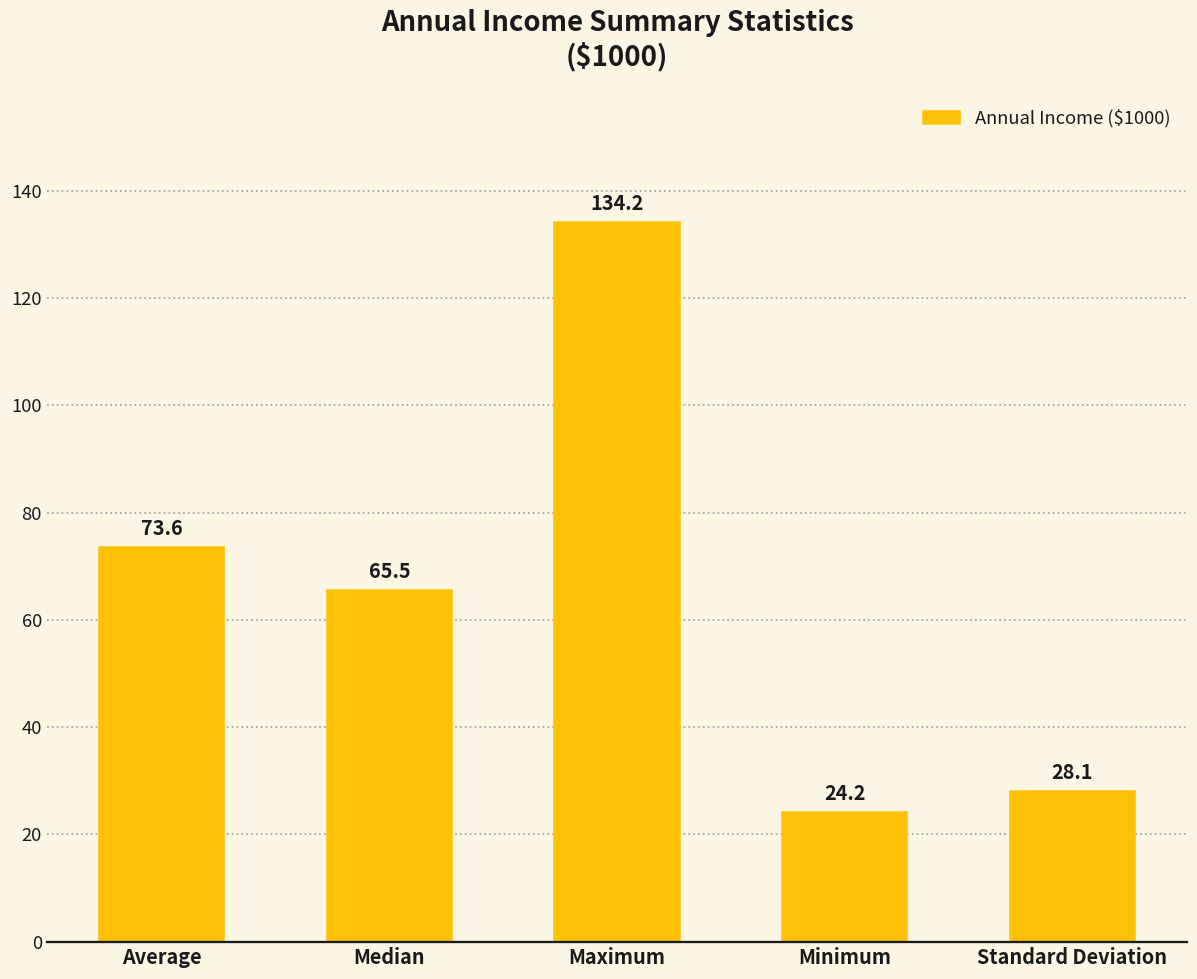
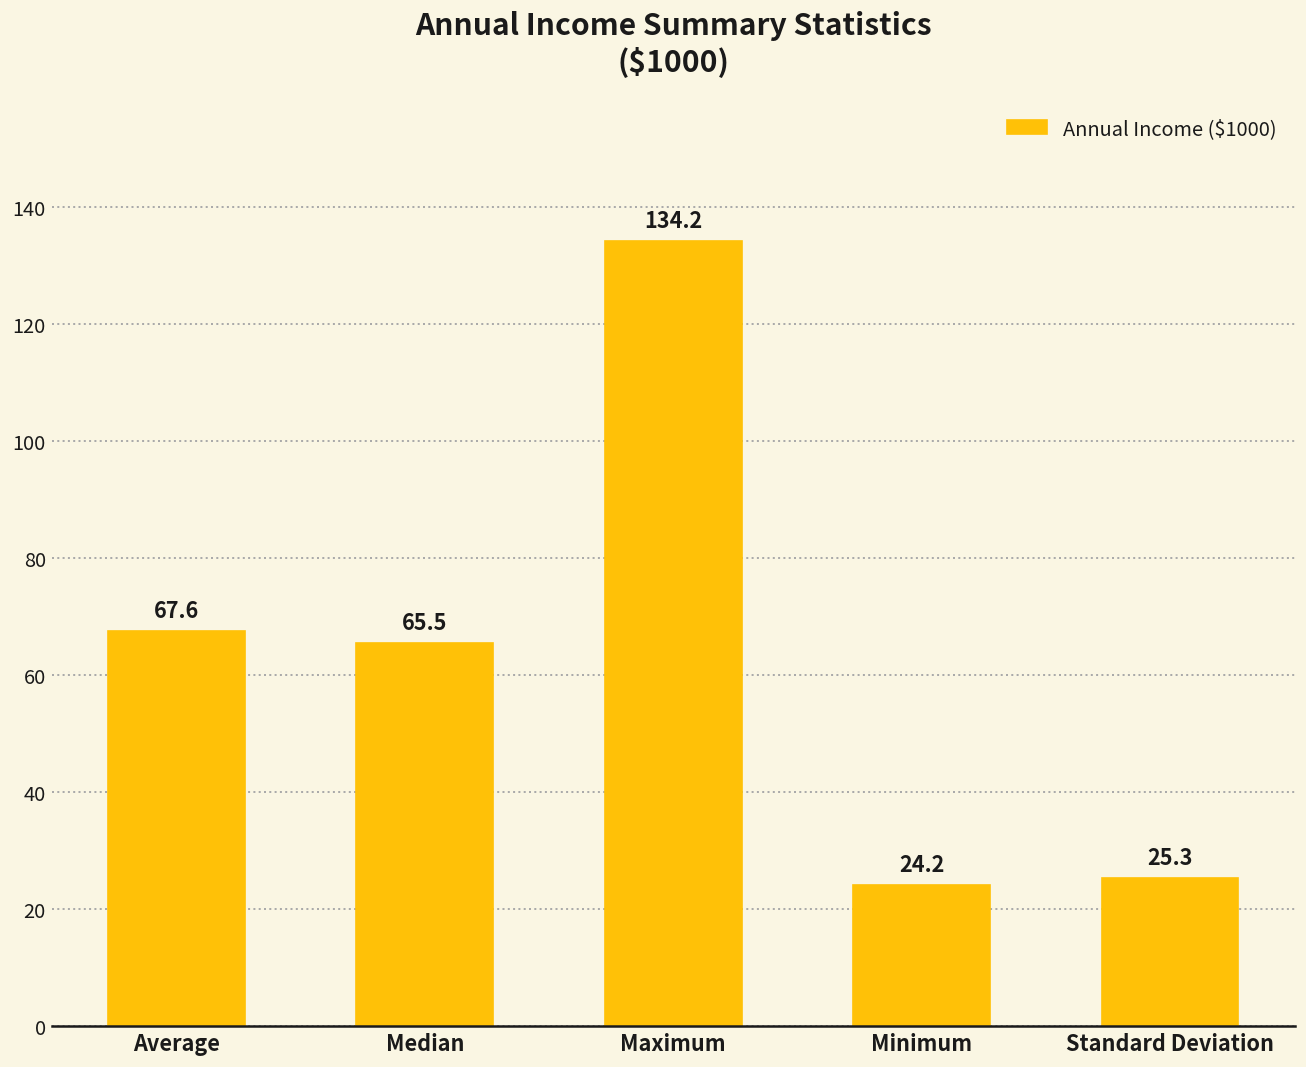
Average: 73.6 -> 67.6
Standard Deviation: 28.1 -> 25.3
